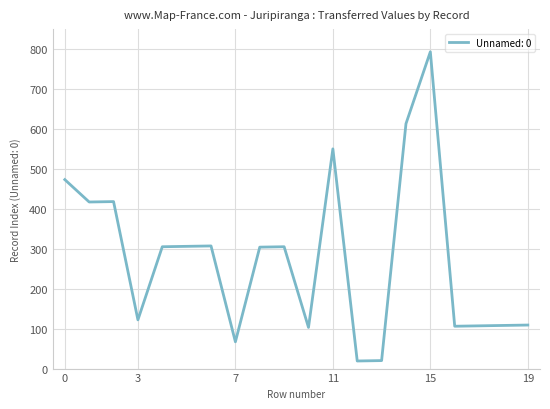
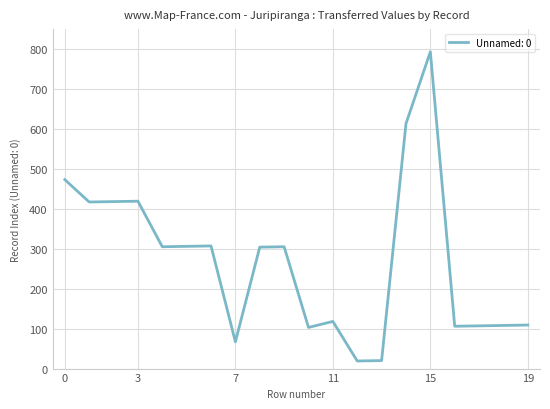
3: 120 -> 420
11: 550 -> 120
